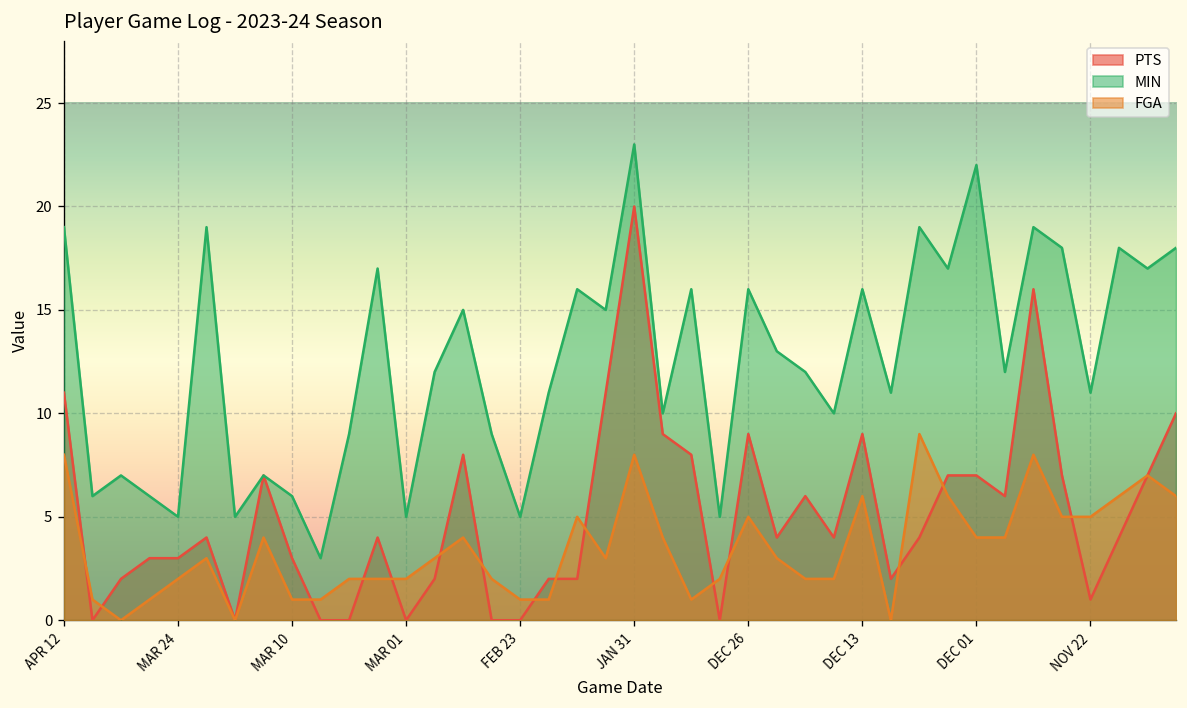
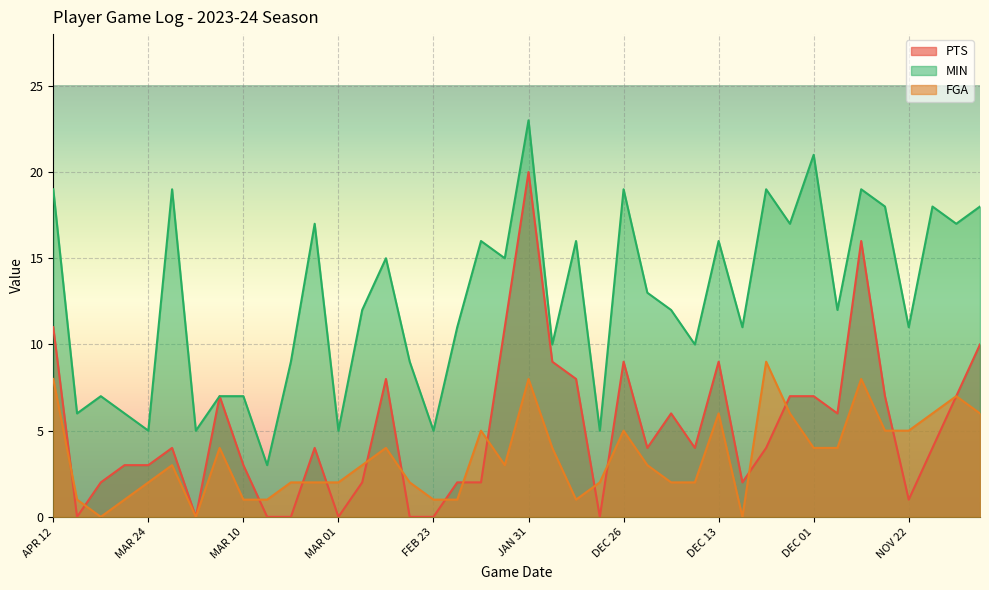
MIN, MAR 10: 6 -> 7
MIN, DEC 26: 16 -> 19
MIN, DEC 01: 22 -> 21
